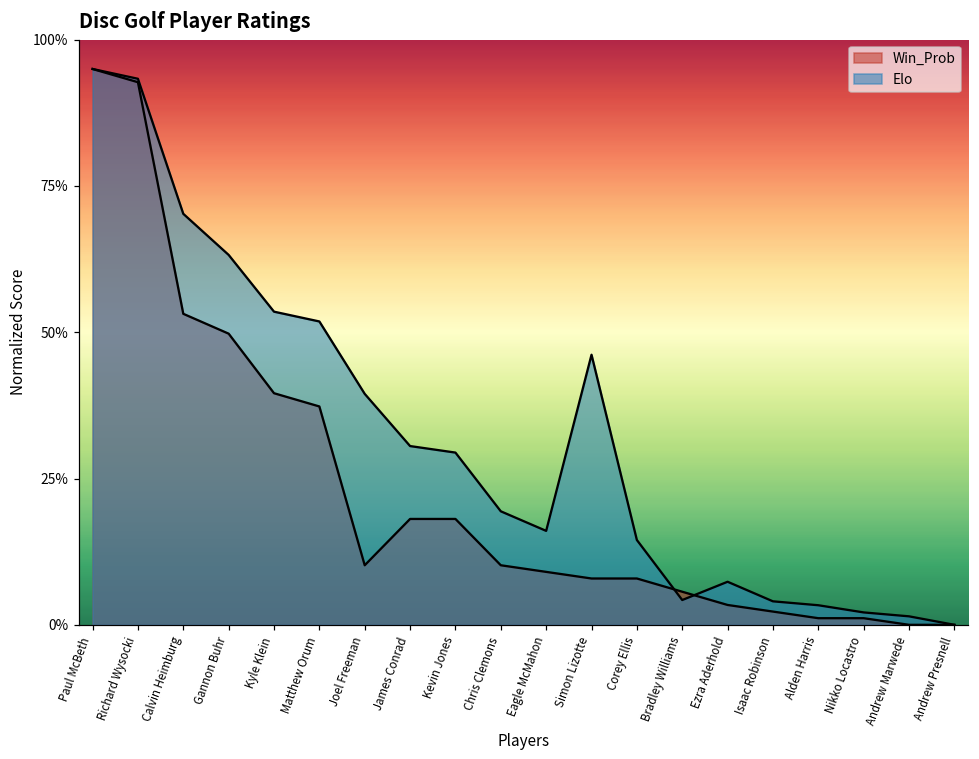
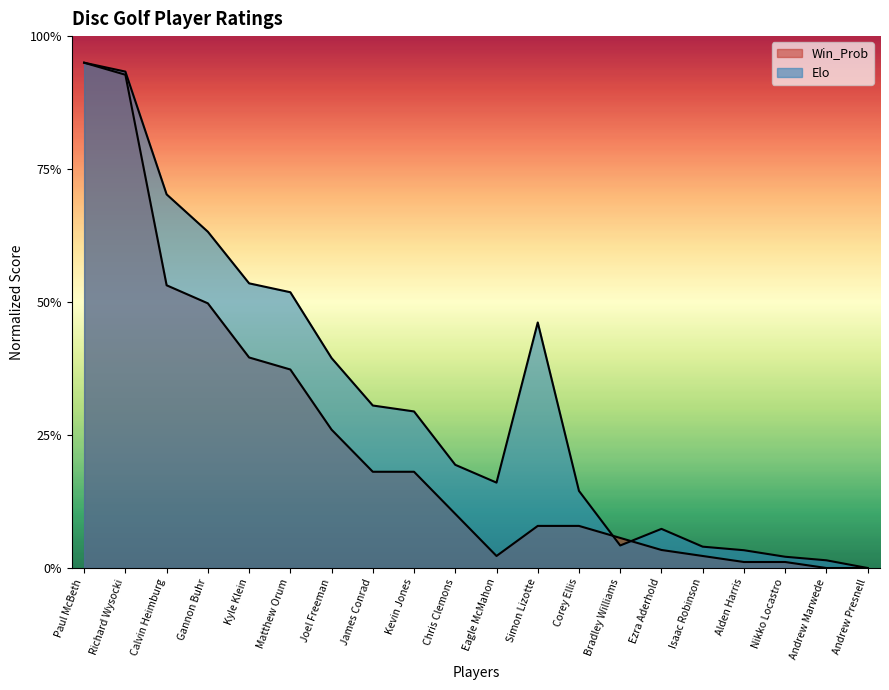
Win_Prob, Joel Freeman: 10% -> 26%
Win_Prob, Eagle McMahon: 9% -> 2%
